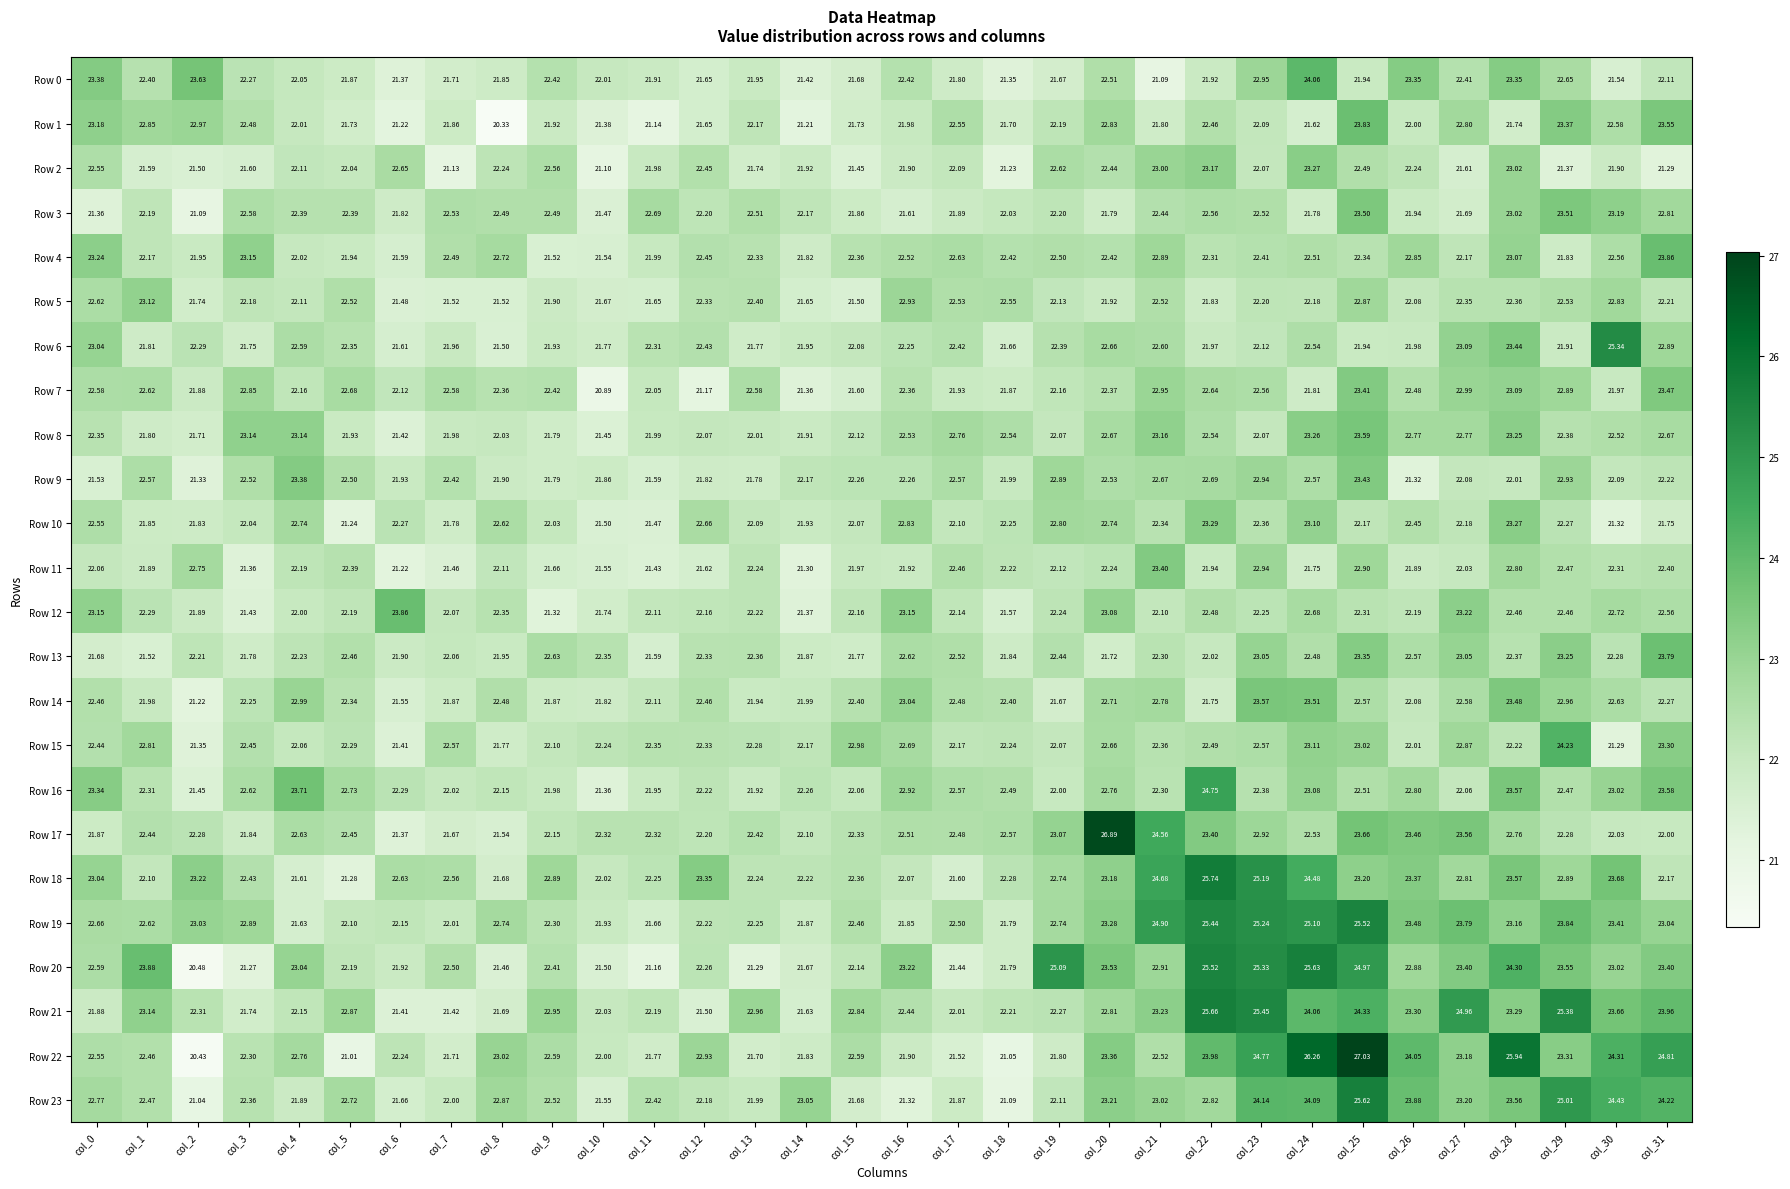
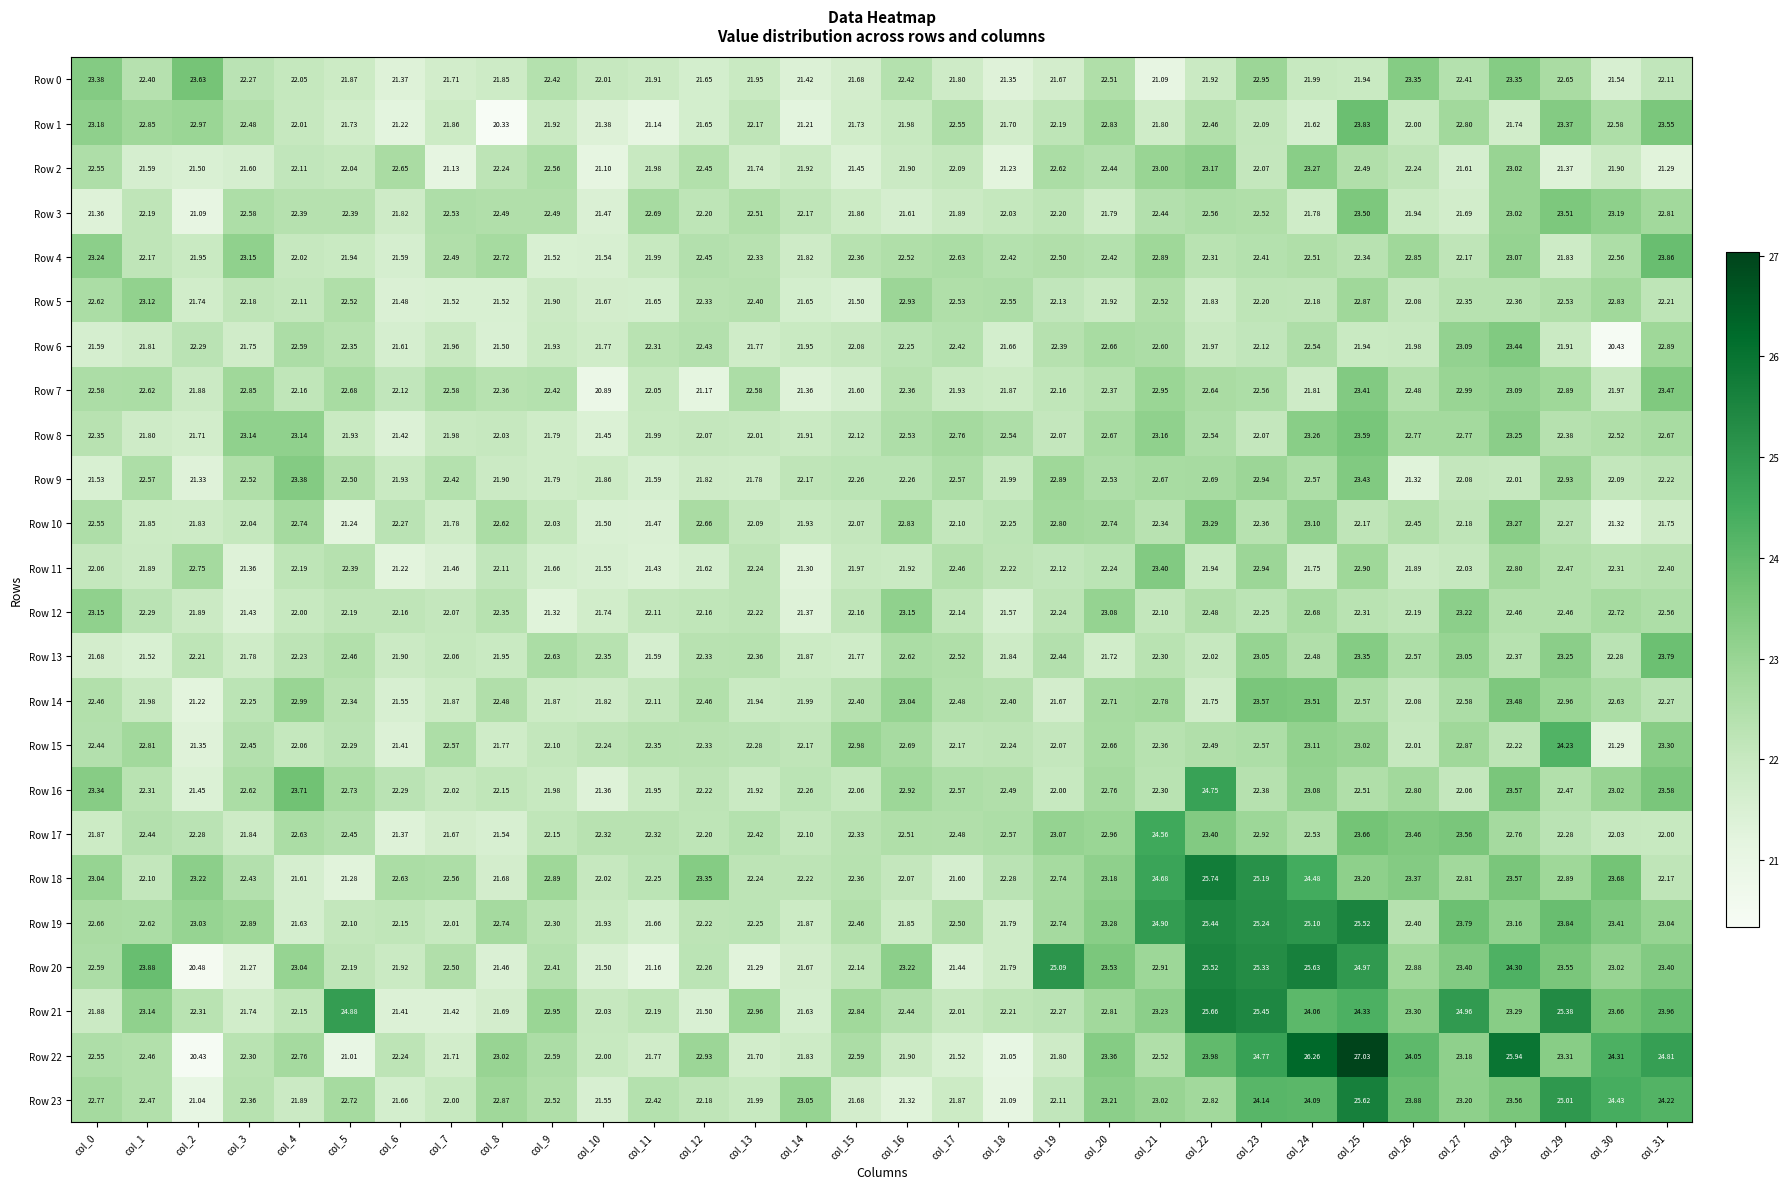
Row 0, col_24: 24.06 -> 21.99
Row 6, col_0: 23.04 -> 21.59
Row 6, col_30: 25.34 -> 20.43
Row 12, col_6: 23.86 -> 22.16
Row 17, col_20: 26.89 -> 22.96
Row 19, col_26: 23.48 -> 22.40
Row 21, col_5: 22.87 -> 24.88
